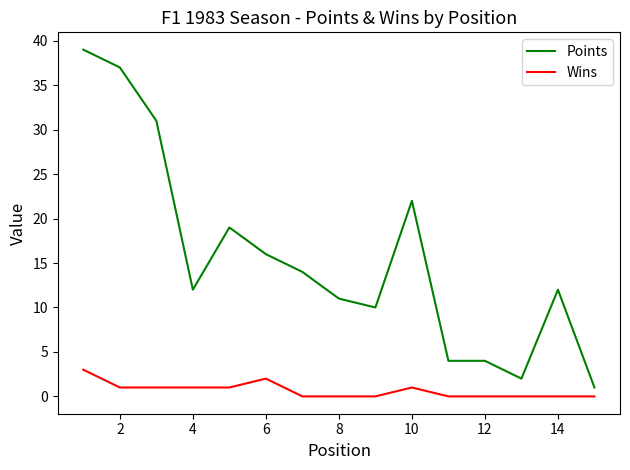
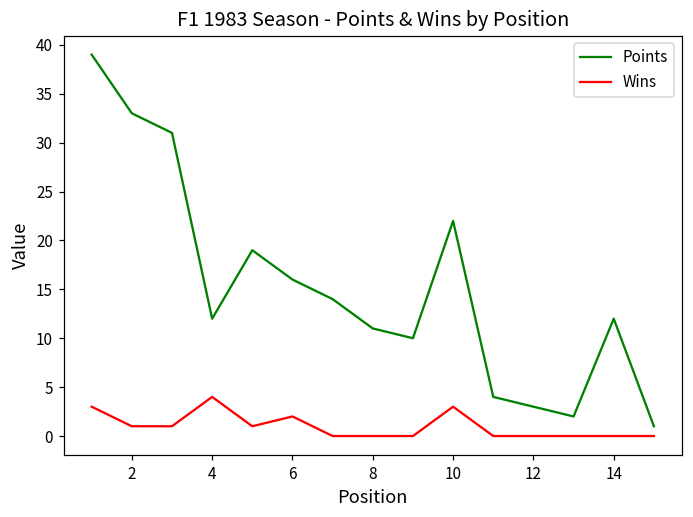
Points, 2: 37 -> 33
Wins, 4: 1 -> 4
Wins, 10: 1 -> 3
Points, 12: 4 -> 3
